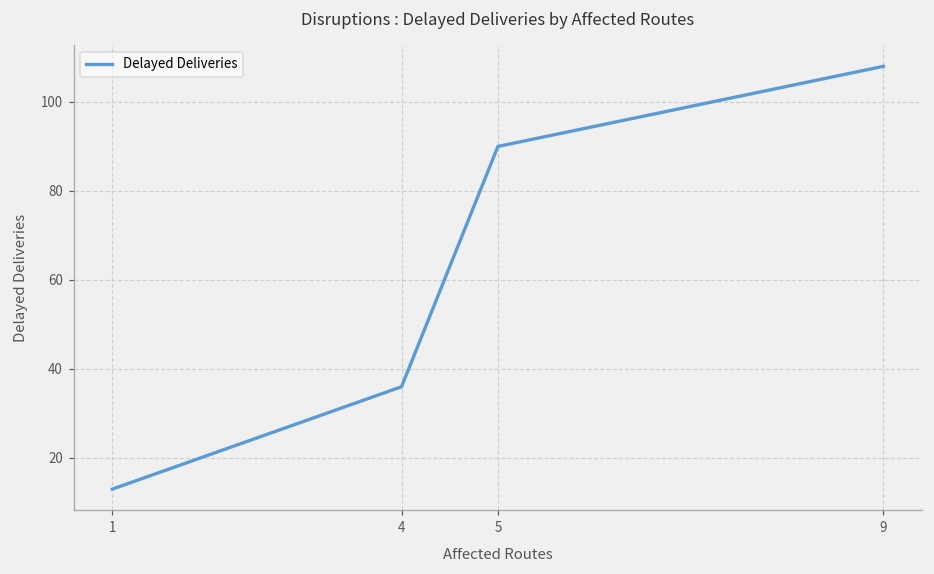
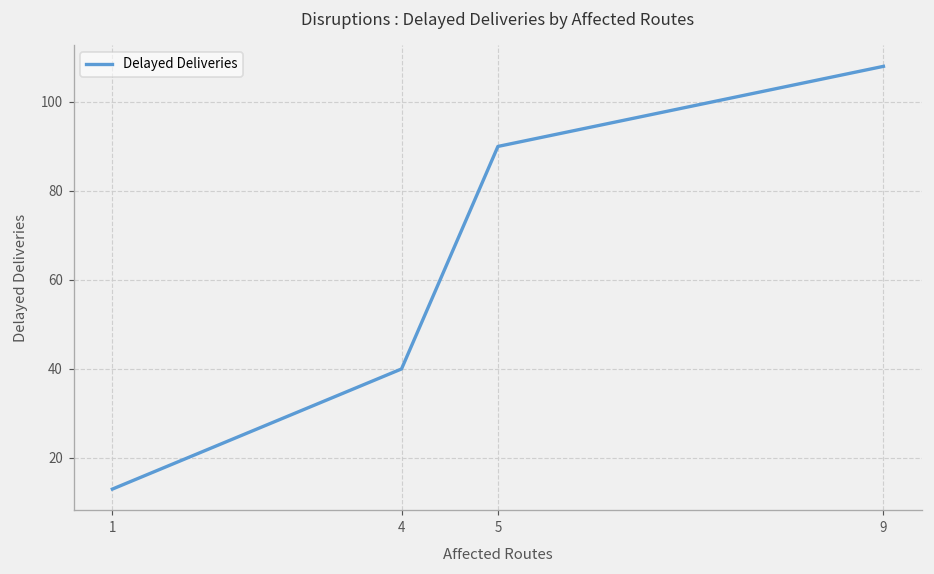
4: 36 -> 40
